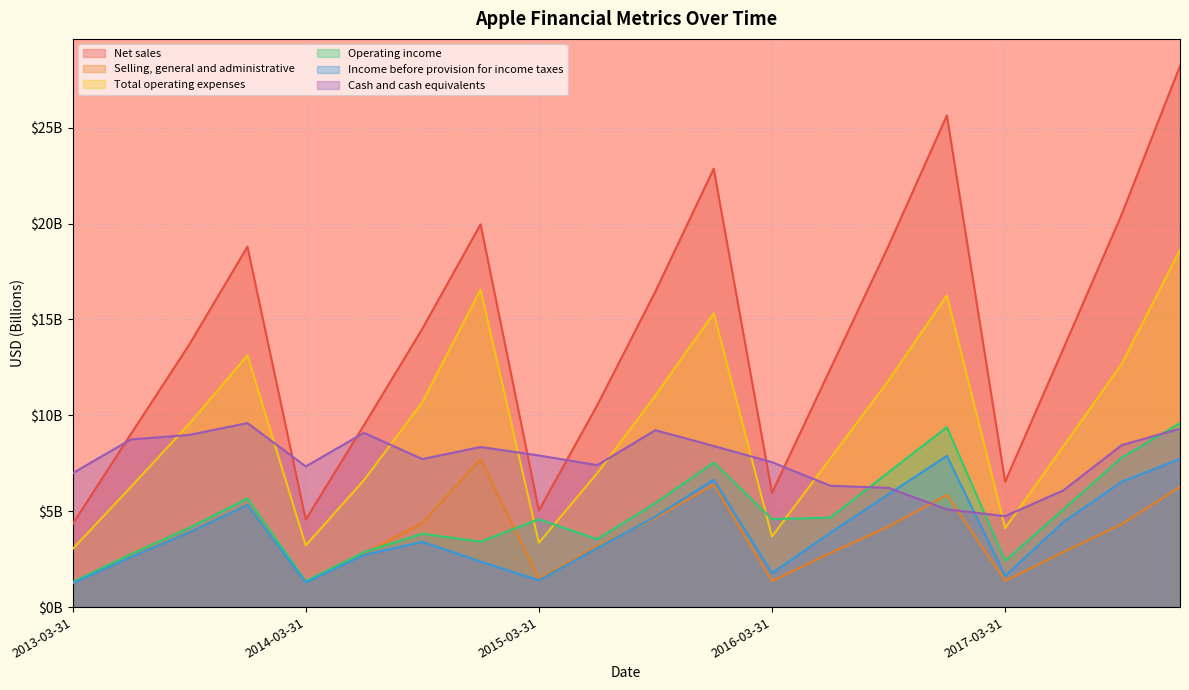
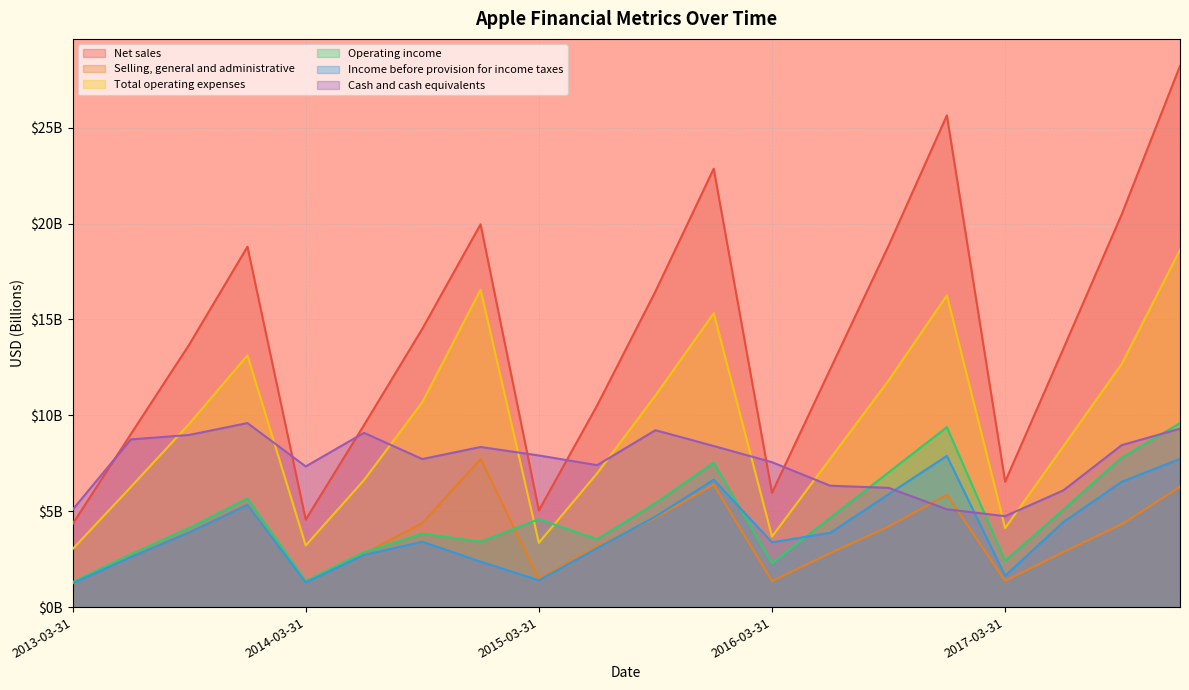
Cash and cash equivalents, 2013-03-31: $7000000000 -> $5100000000
Operating income, 2016-03-31: $4600000000 -> $2300000000
Income before provision for income taxes, 2016-03-31: $1800000000 -> $3400000000
